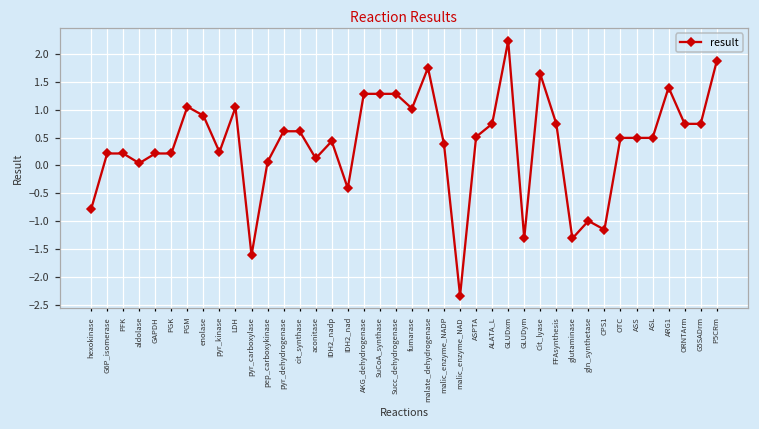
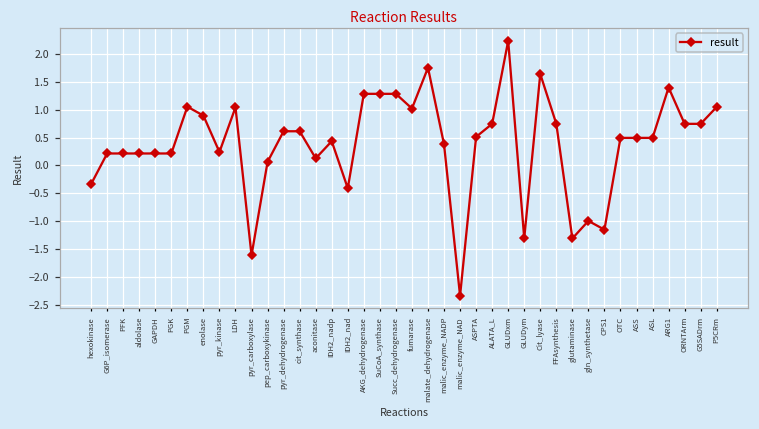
hexokinase: -0.8 -> -0.3
aldolase: 0.0 -> 0.2
P5CRm: 1.9 -> 1.1
